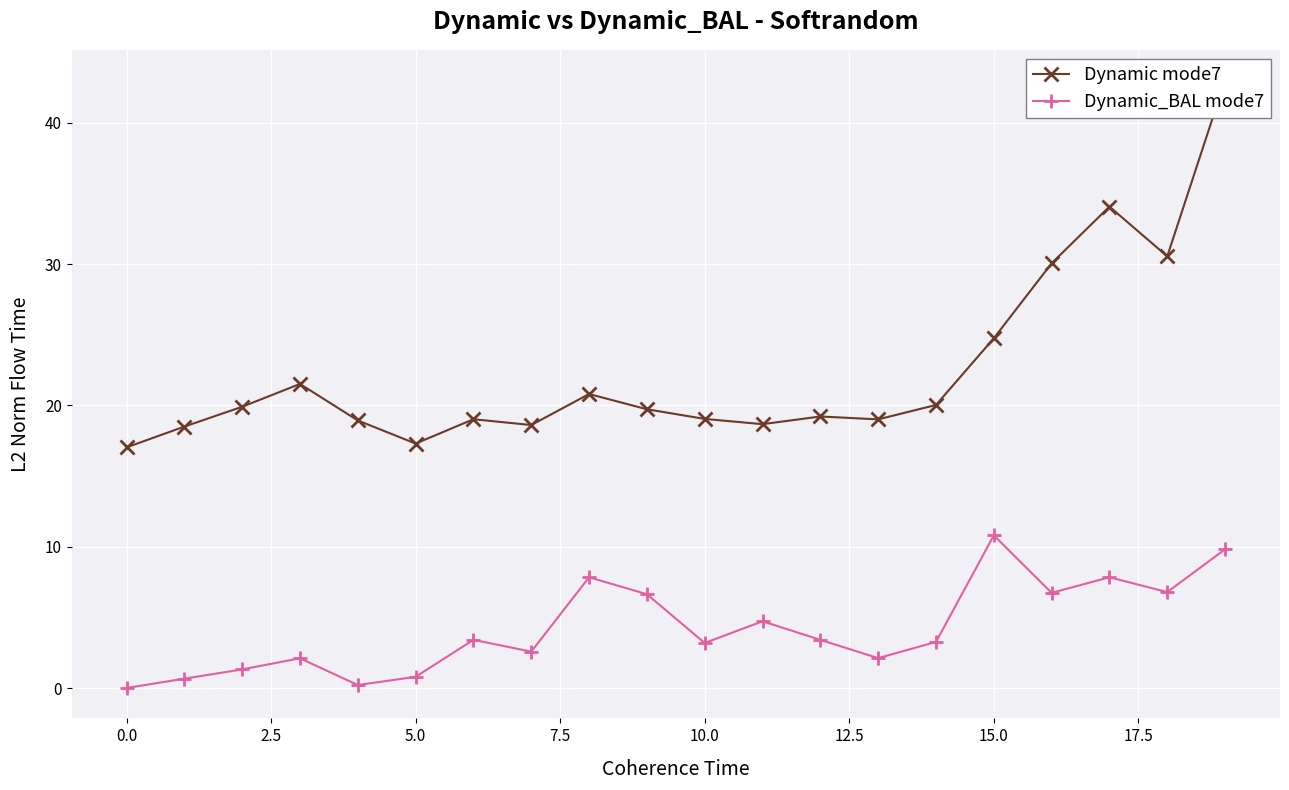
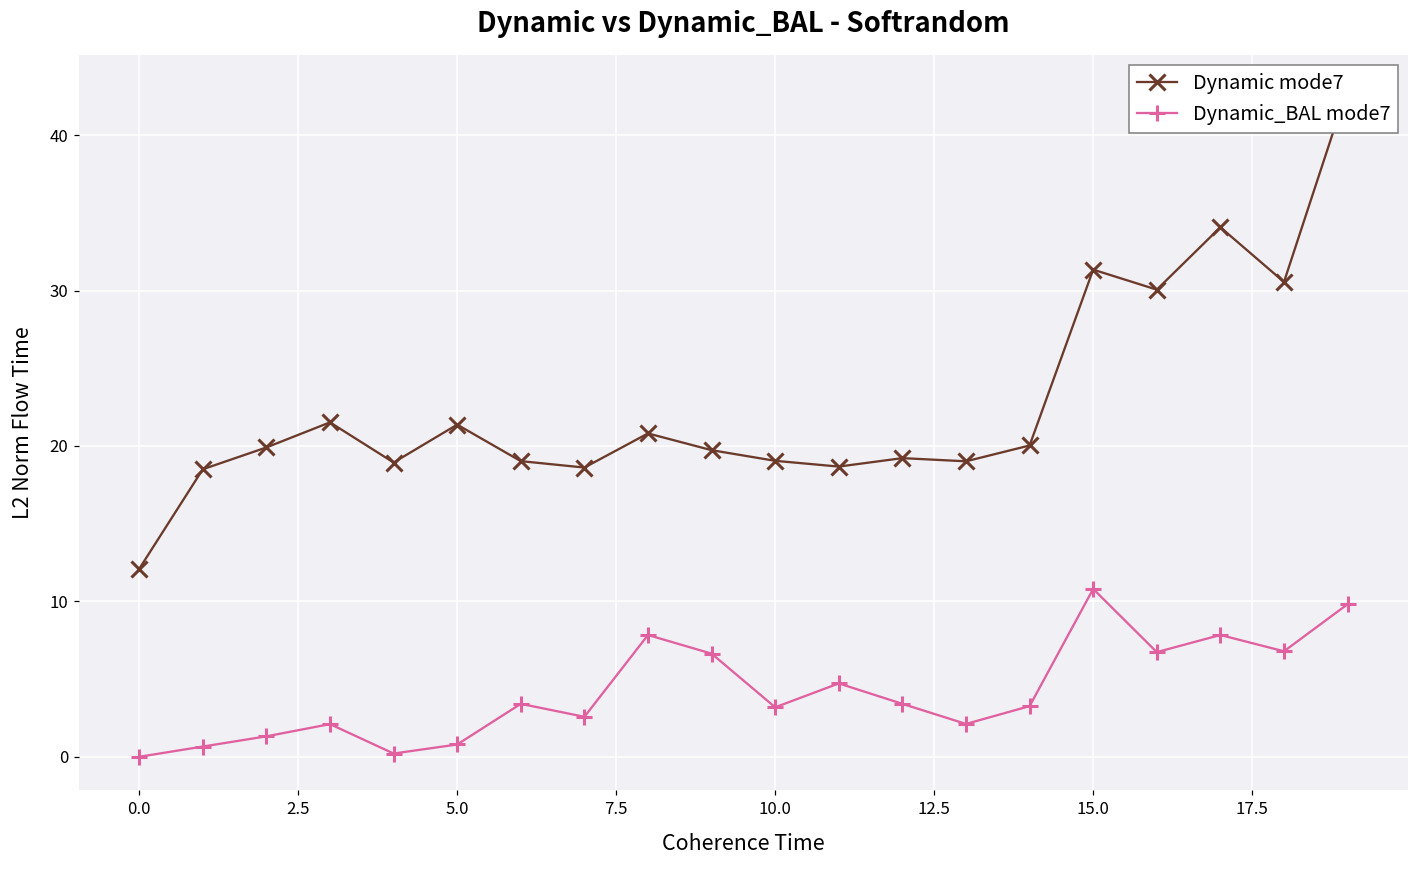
Dynamic mode7, 0.0: 17.0 -> 12.1
Dynamic mode7, 5.0: 17.3 -> 21.4
Dynamic mode7, 15.0: 24.8 -> 31.3
